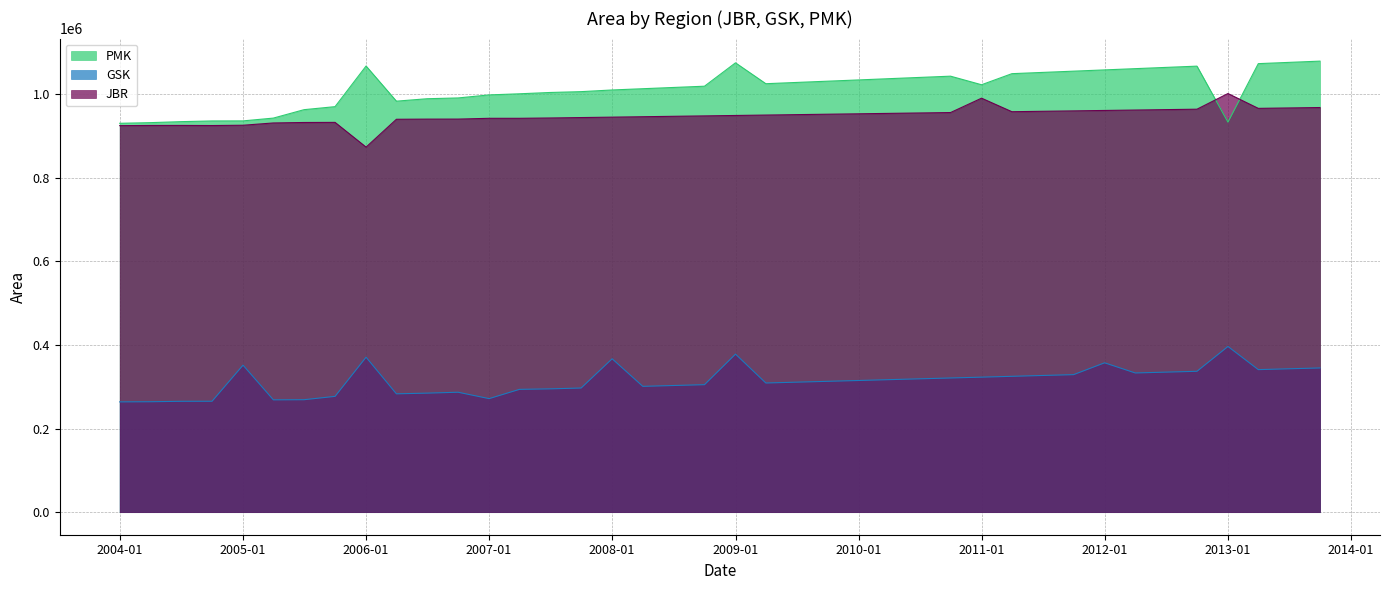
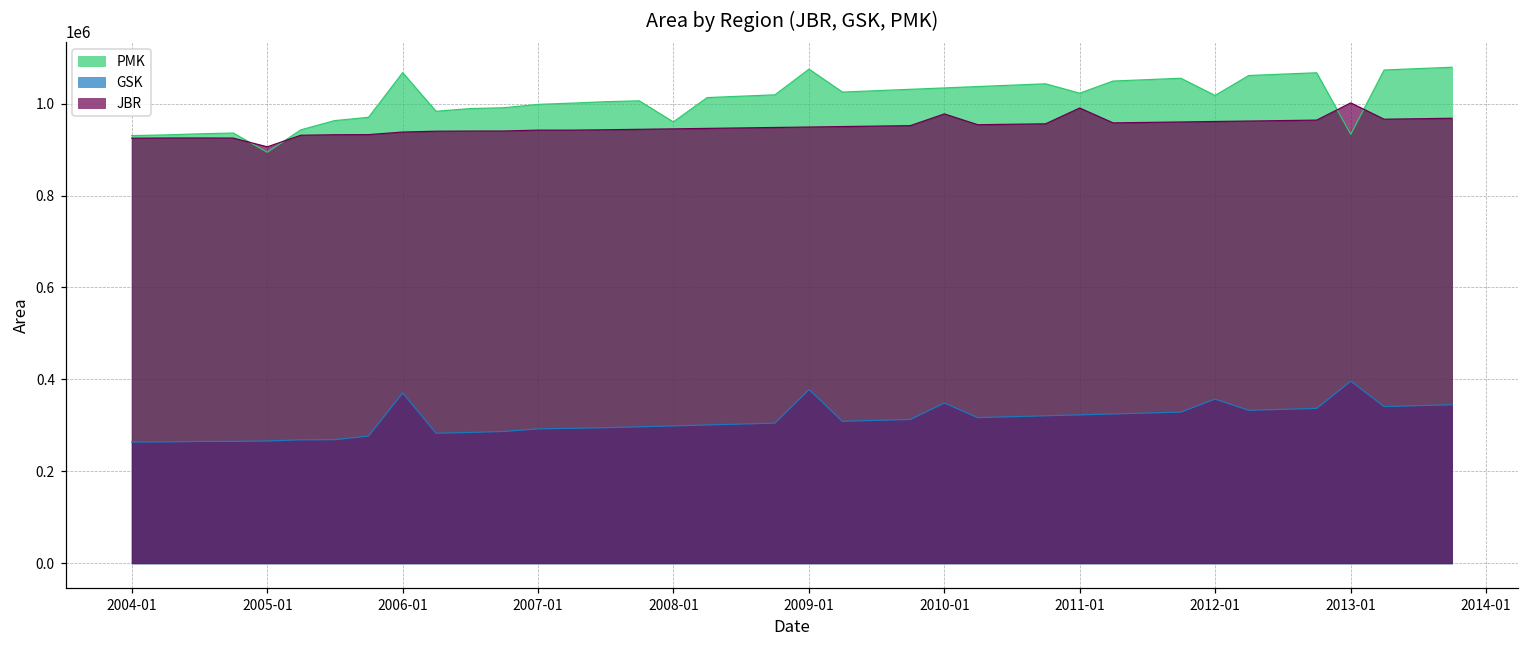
PMK, 2005-01: 940000 -> 890000
GSK, 2005-01: 350000 -> 270000
JBR, 2005-01: 930000 -> 910000
JBR, 2006-01: 870000 -> 940000
GSK, 2007-01: 270000 -> 290000
PMK, 2008-01: 1010000 -> 960000
GSK, 2008-01: 370000 -> 300000
GSK, 2010-01: 320000 -> 350000
JBR, 2010-01: 950000 -> 980000
PMK, 2012-01: 1060000 -> 1020000
